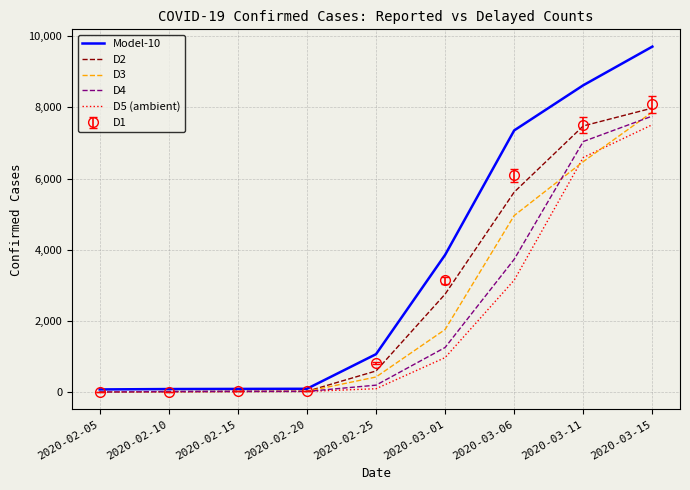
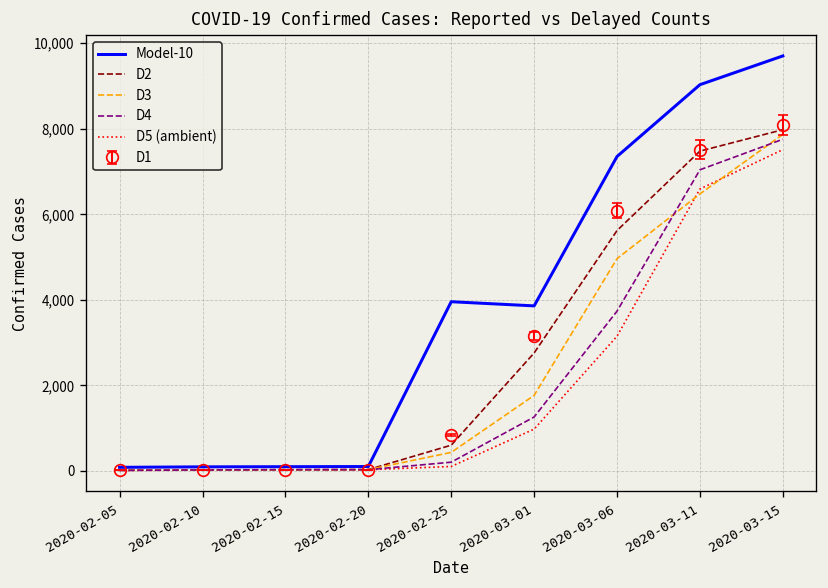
Model-10, 2020-02-25: 1,100 -> 4,000
Model-10, 2020-03-11: 8,600 -> 9,000
